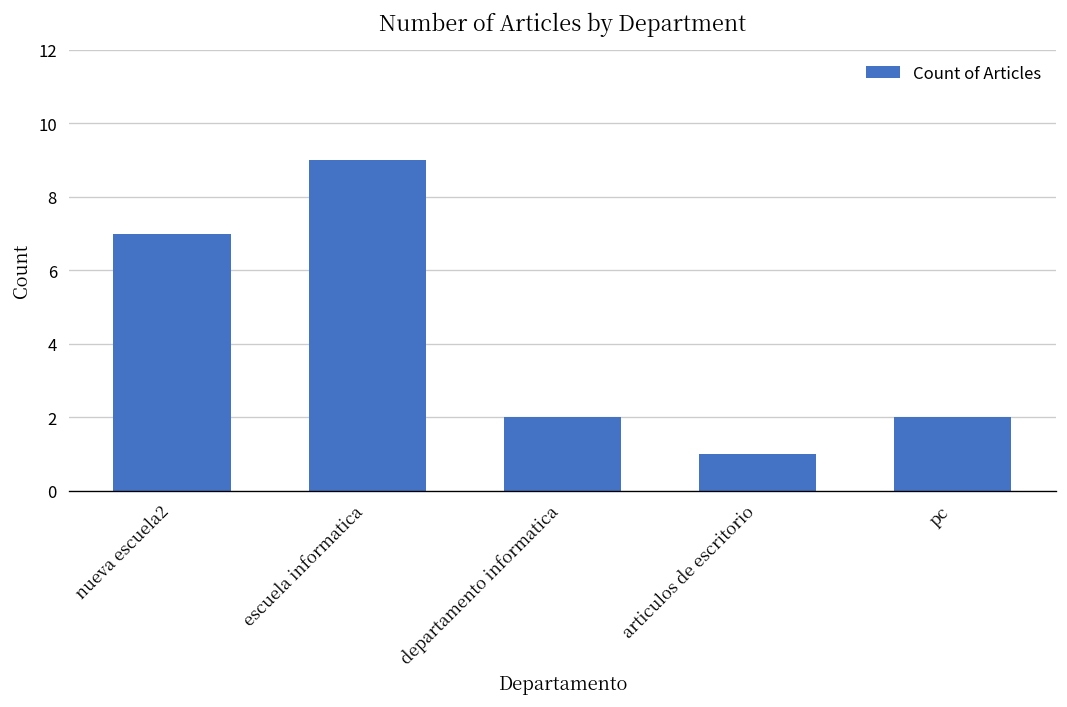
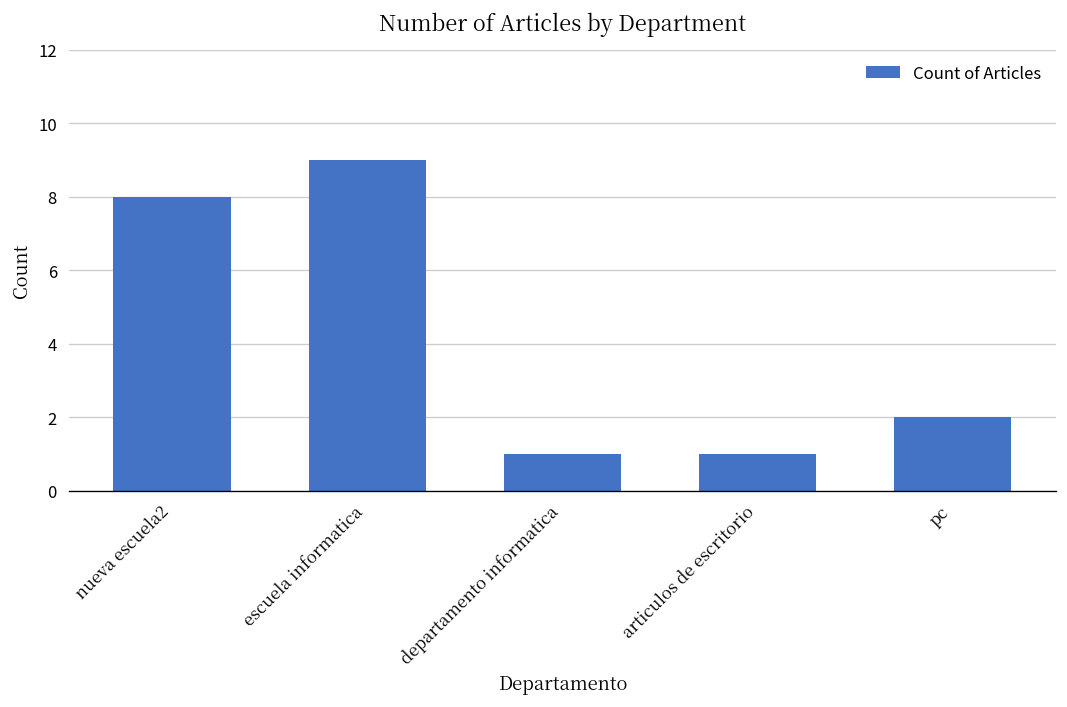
nueva escuela2: 7 -> 8
departamento informatica: 2 -> 1
